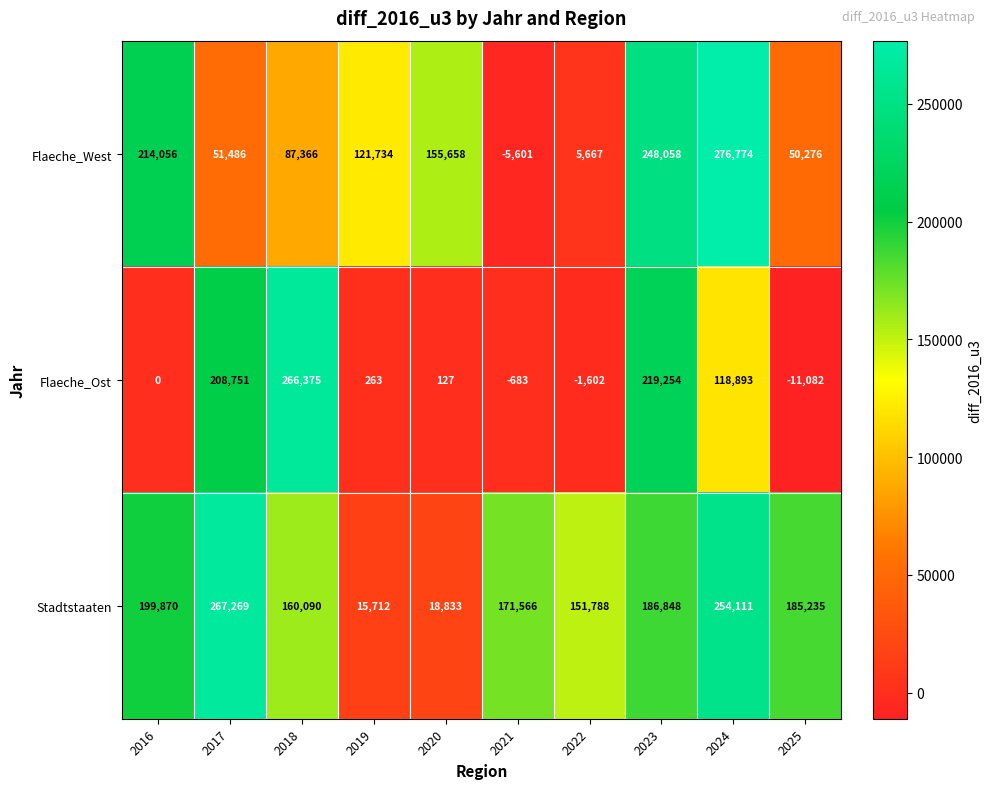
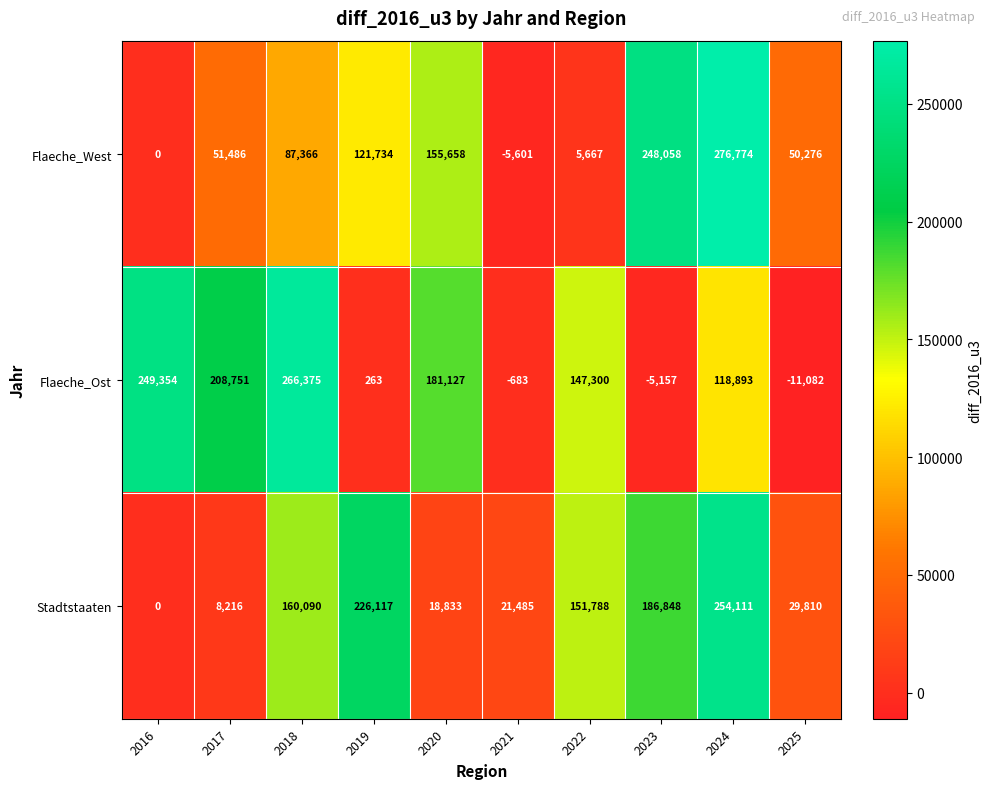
Flaeche_West, 2016: 214,056 -> 0
Flaeche_Ost, 2016: 0 -> 249,354
Flaeche_Ost, 2020: 127 -> 181,127
Flaeche_Ost, 2022: -1,602 -> 147,300
Flaeche_Ost, 2023: 219,254 -> -5,157
Stadtstaaten, 2016: 199,870 -> 0
Stadtstaaten, 2017: 267,269 -> 8,216
Stadtstaaten, 2019: 15,712 -> 226,117
Stadtstaaten, 2021: 171,566 -> 21,485
Stadtstaaten, 2025: 185,235 -> 29,810
